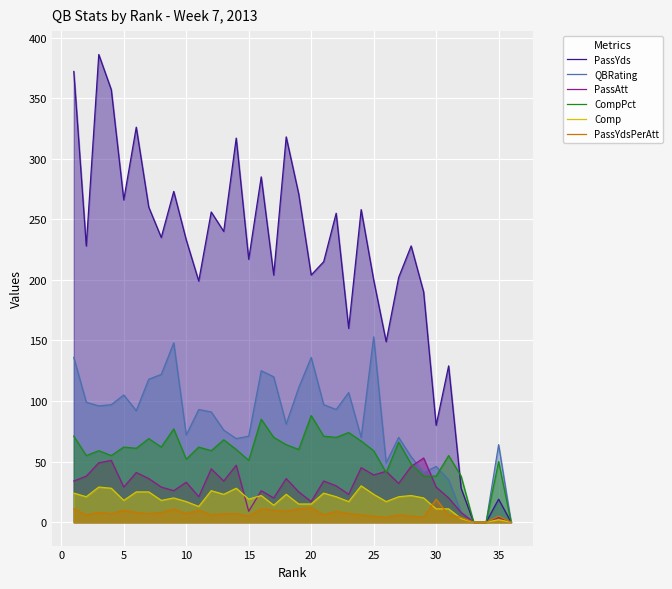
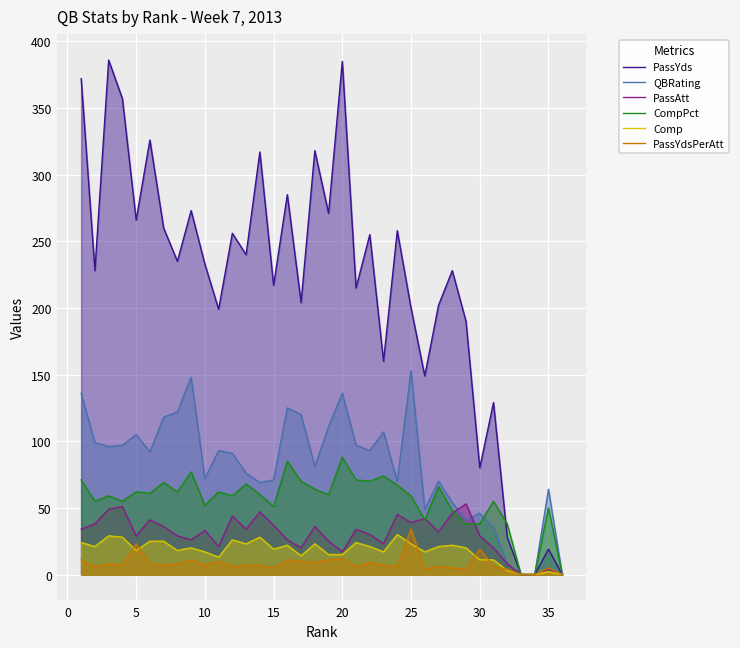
PassYdsPerAtt, 5: 10 -> 23
PassAtt, 15: 9 -> 37
PassYds, 20: 204 -> 385
PassYdsPerAtt, 25: 5 -> 34
